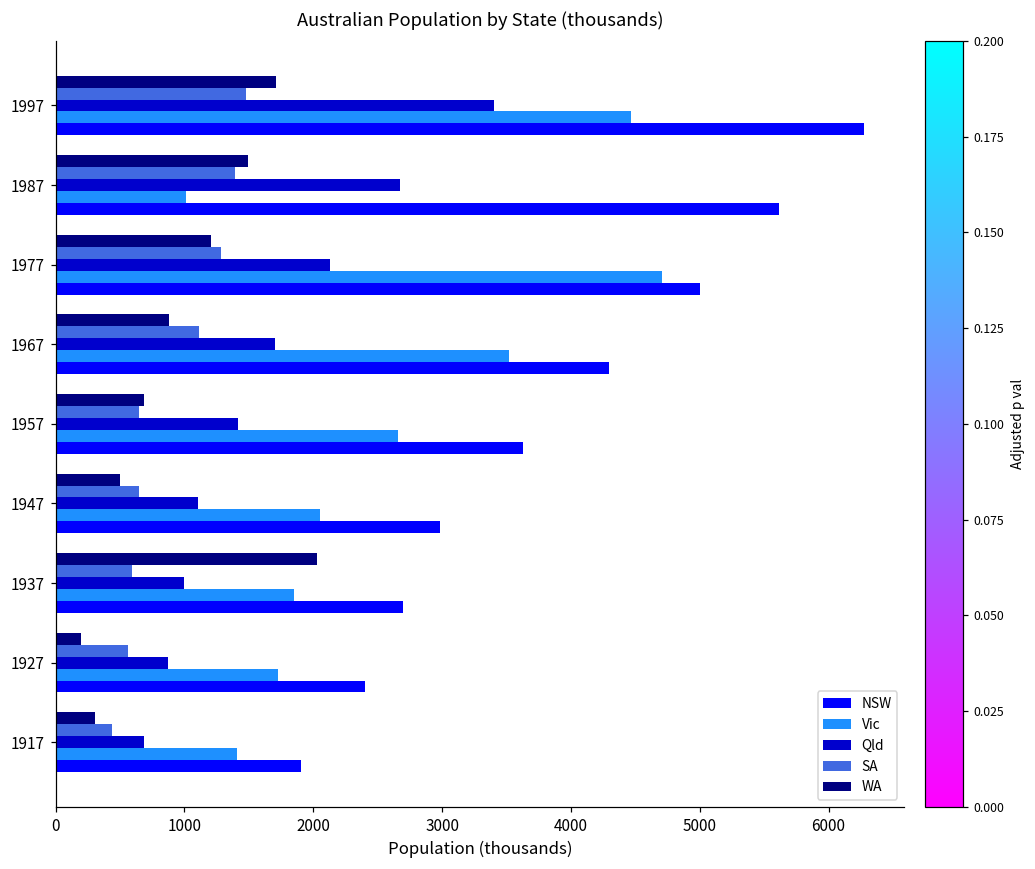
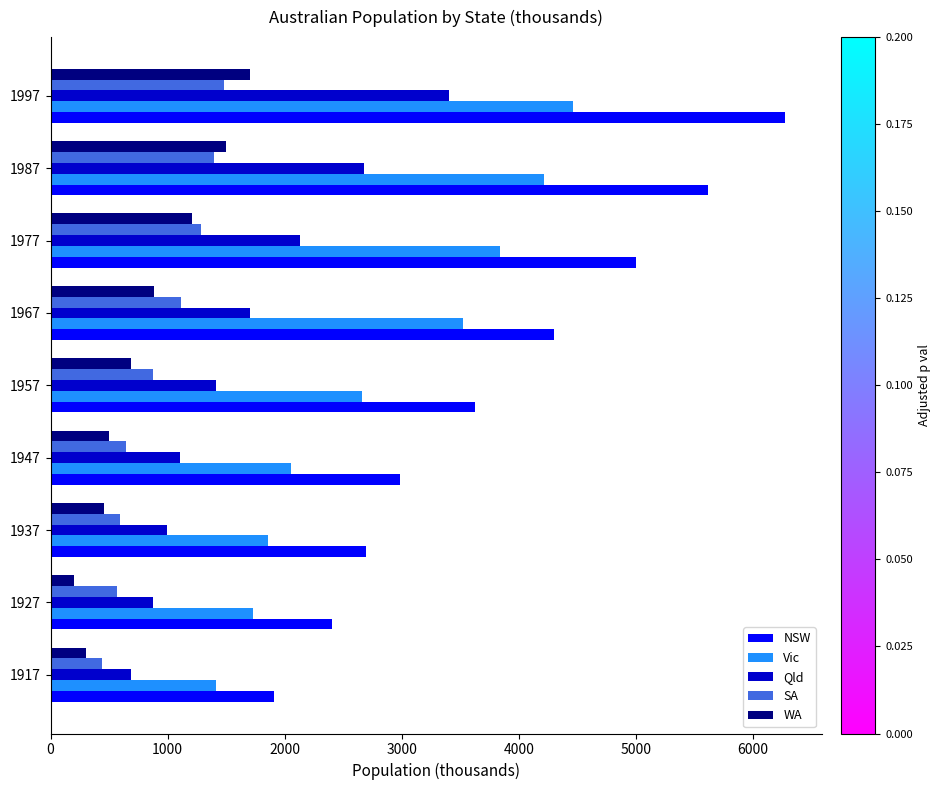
Vic, 1987: 1010 -> 4210
Vic, 1977: 4710 -> 3840
SA, 1957: 650 -> 870
WA, 1937: 2030 -> 460
